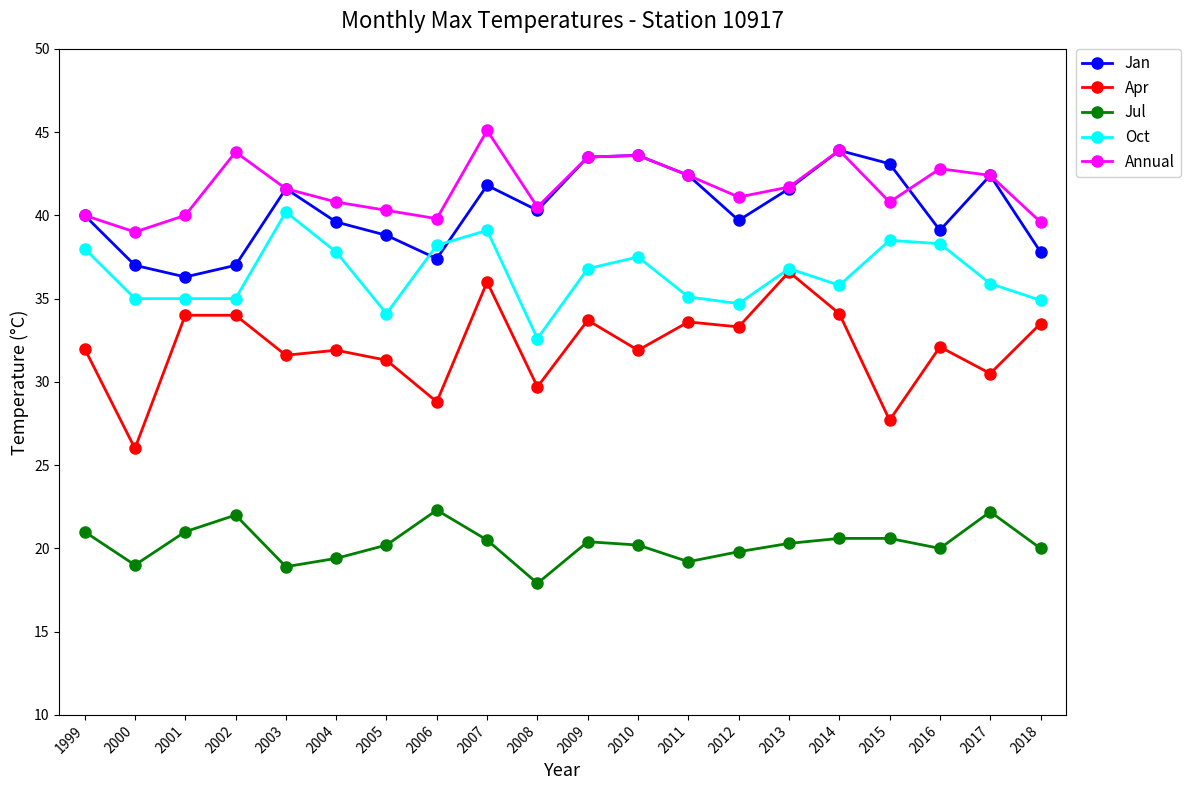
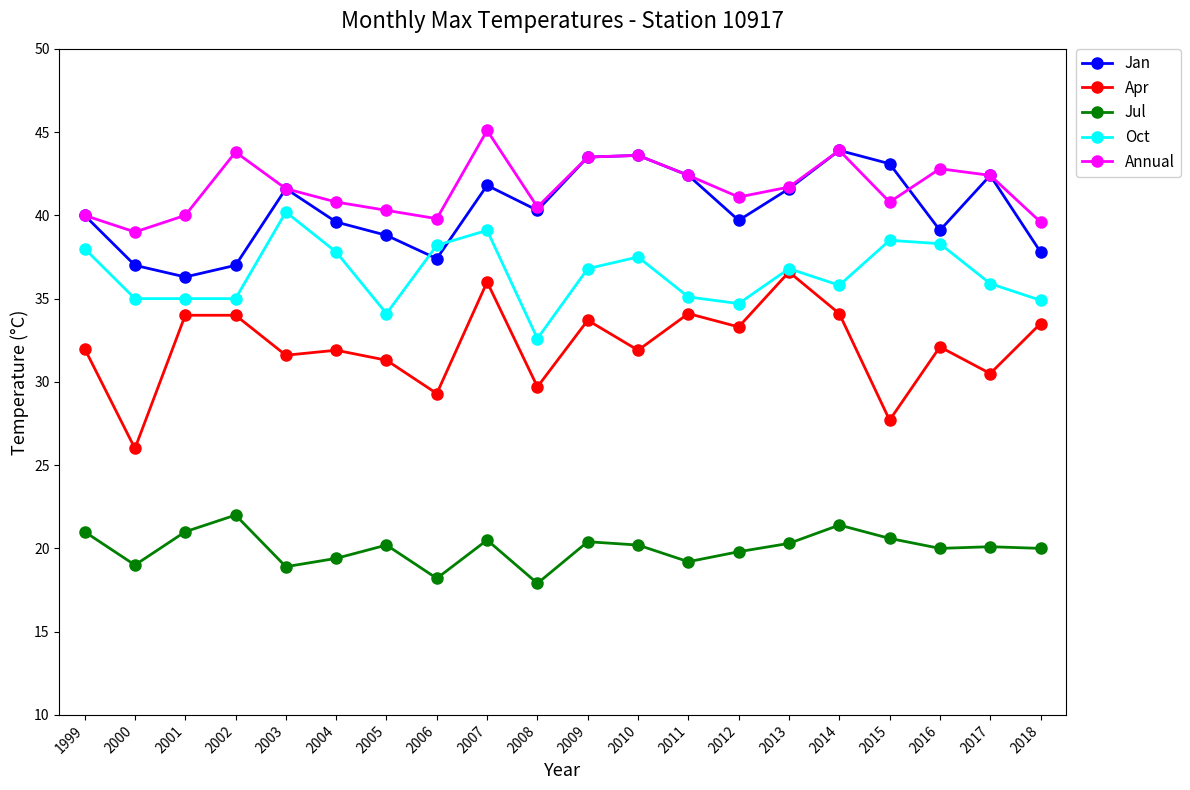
Apr, 2006: 28.8 -> 29.3
Jul, 2006: 22.3 -> 18.2
Apr, 2011: 33.6 -> 34.1
Jul, 2014: 20.6 -> 21.4
Jul, 2017: 22.2 -> 20.1
